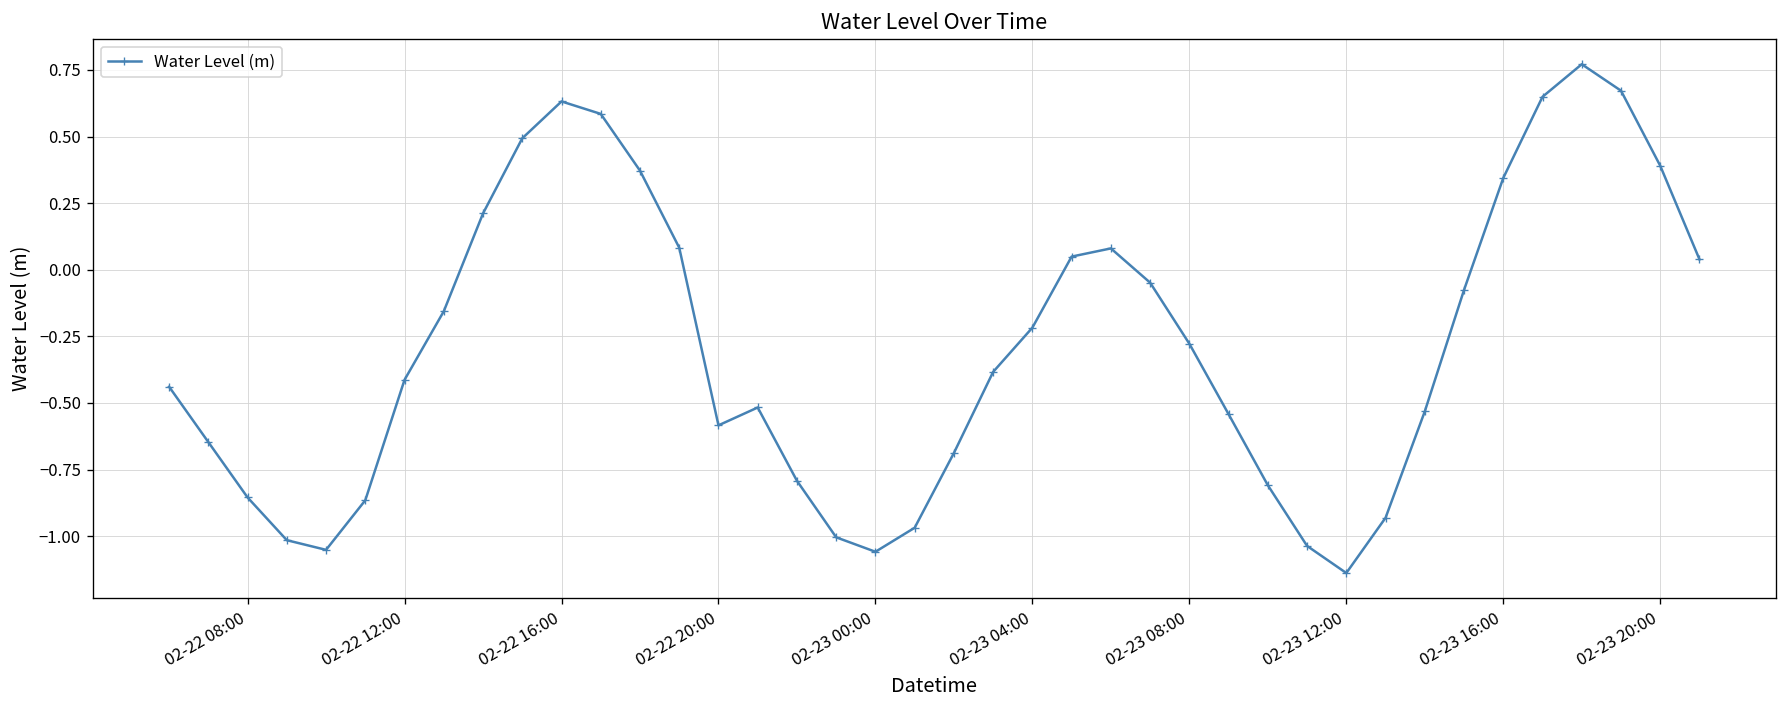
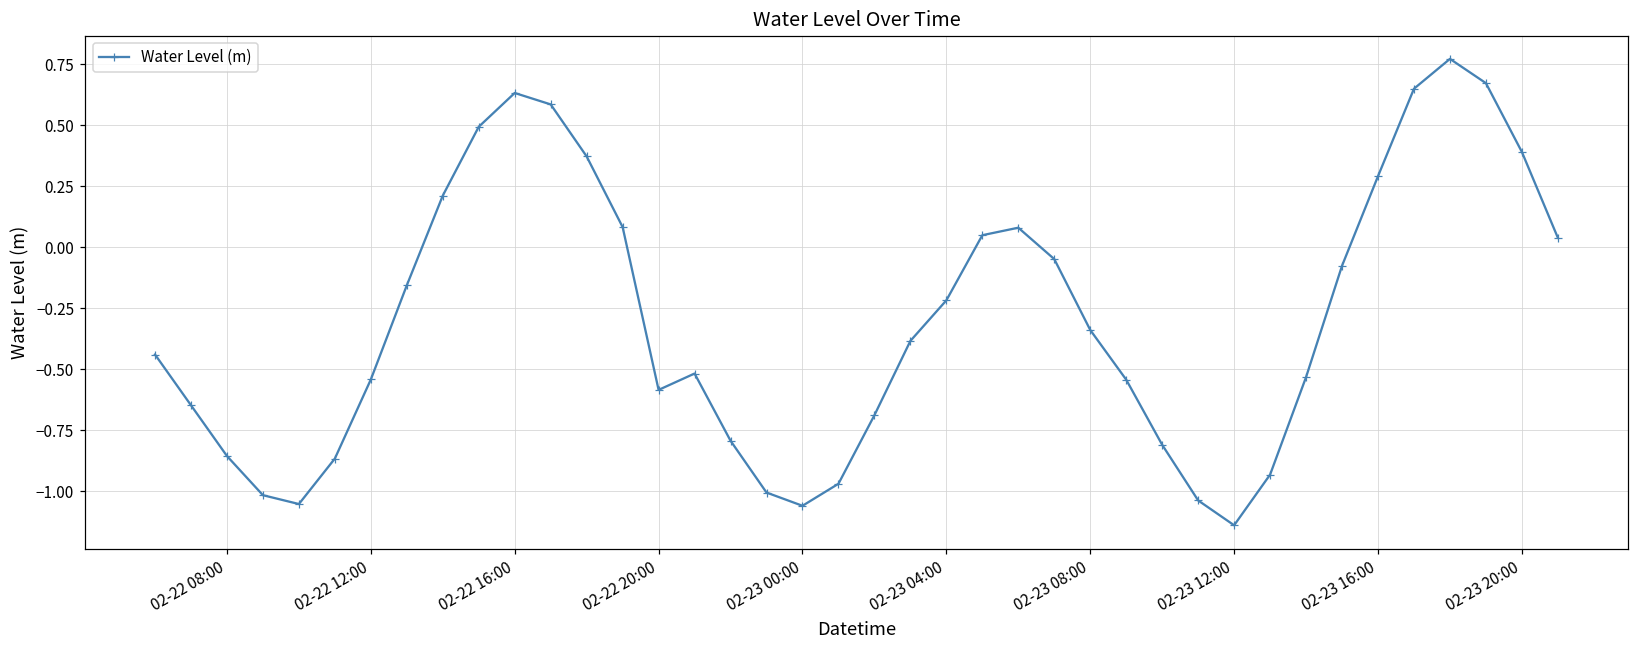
02-22 12:00: -0.41 -> -0.54
02-23 08:00: -0.28 -> -0.34
02-23 16:00: 0.34 -> 0.29
